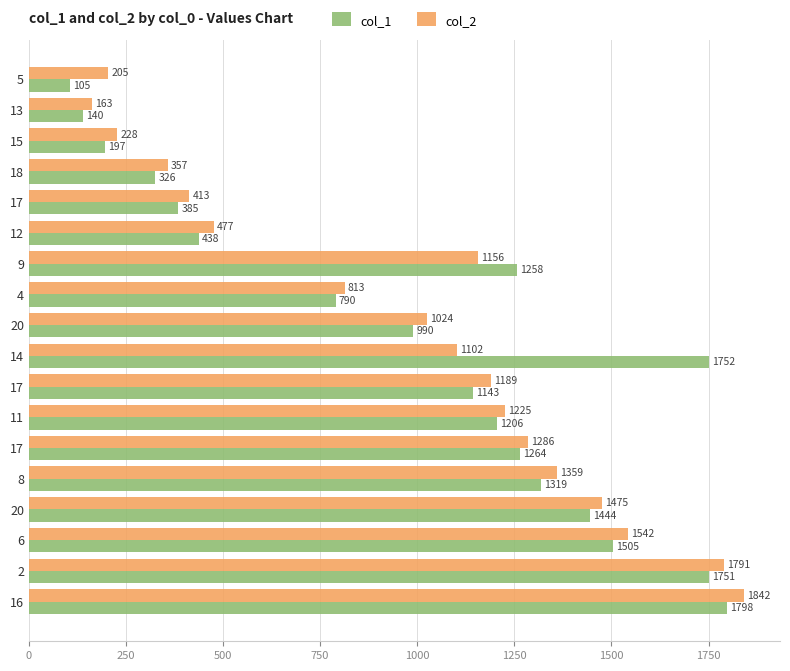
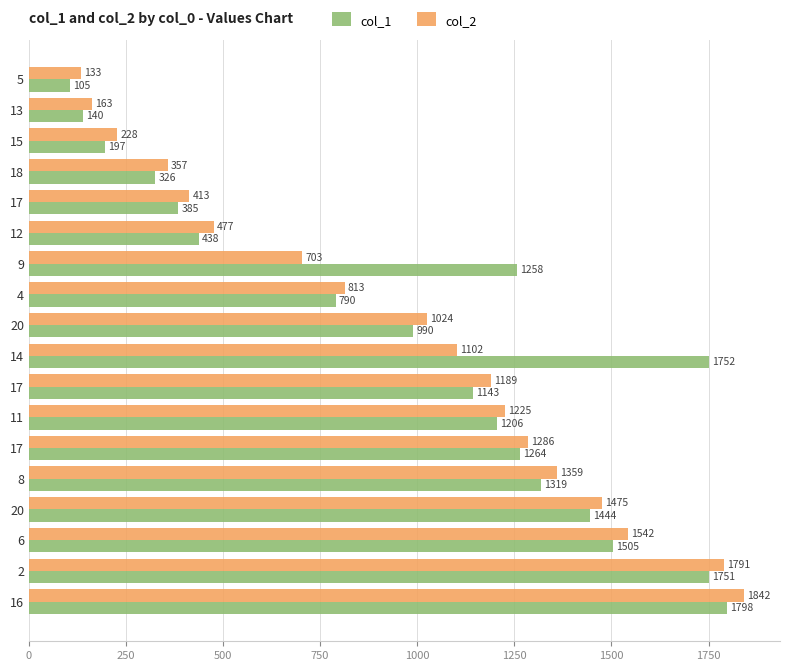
col_2, 5: 205 -> 133
col_2, 9: 1156 -> 703
